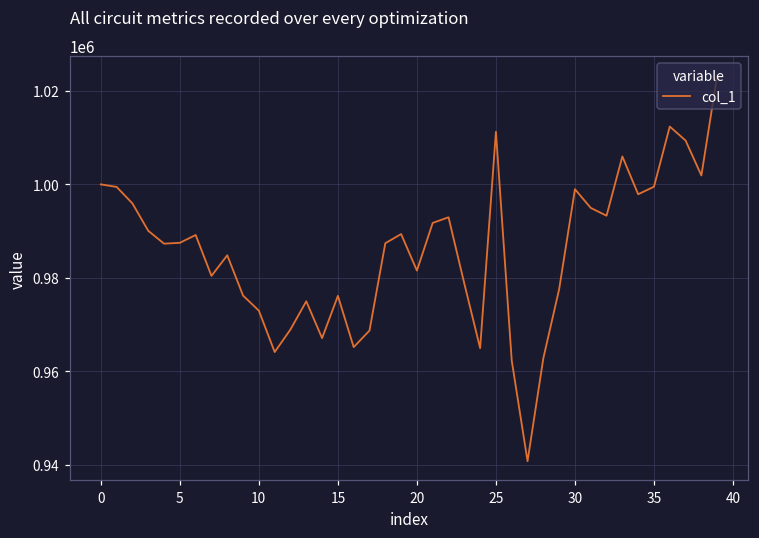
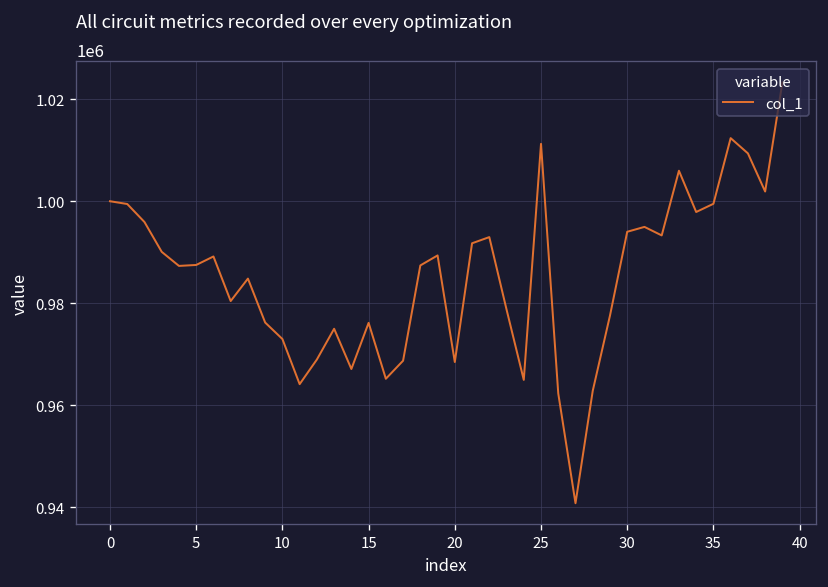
20: 982000 -> 968000
30: 999000 -> 994000
